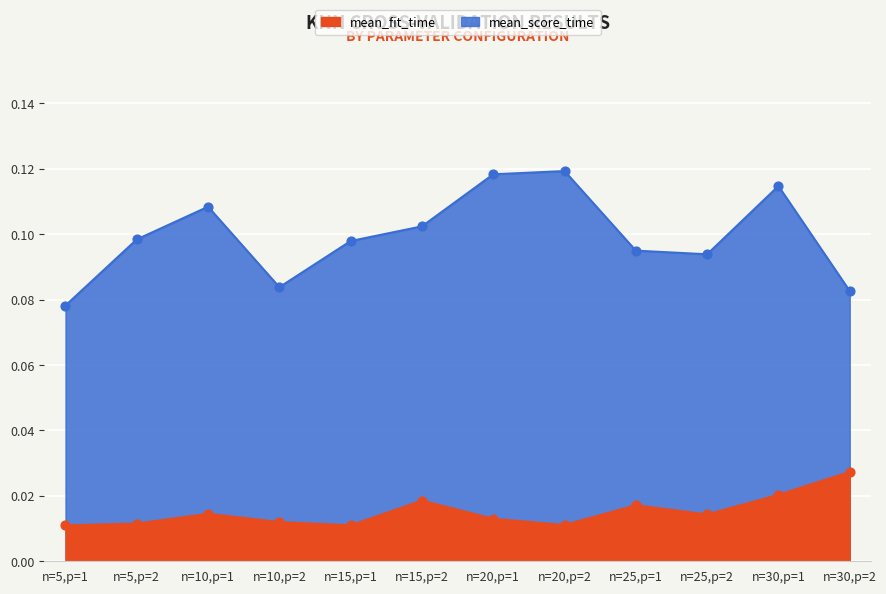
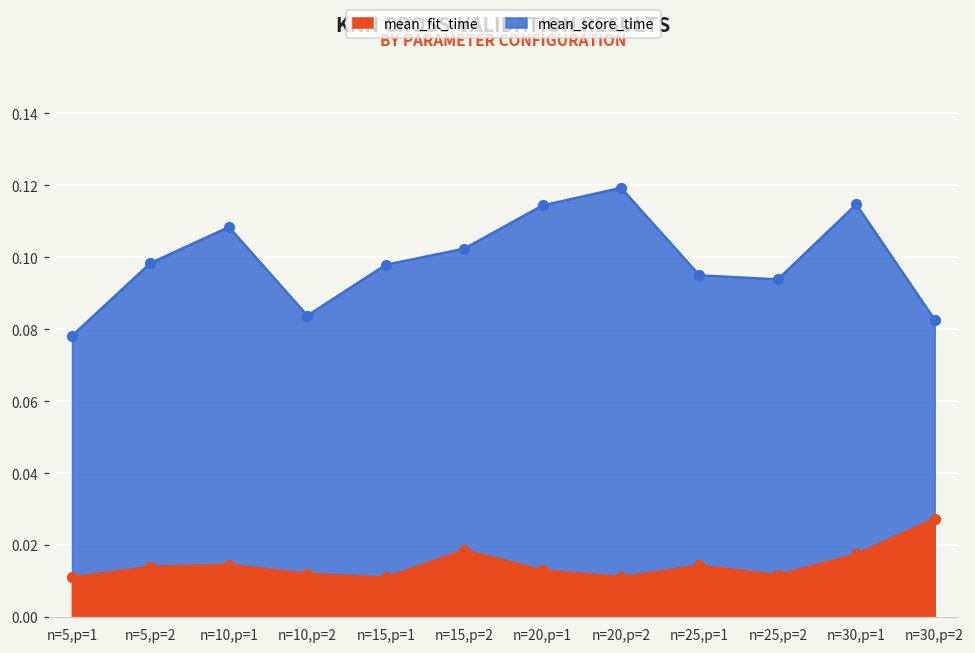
mean_fit_time, n=5,p=2: 0.012 -> 0.014
mean_score_time, n=20,p=1: 0.118 -> 0.114
mean_fit_time, n=25,p=1: 0.017 -> 0.014
mean_fit_time, n=25,p=2: 0.014 -> 0.012
mean_fit_time, n=30,p=1: 0.020 -> 0.017
